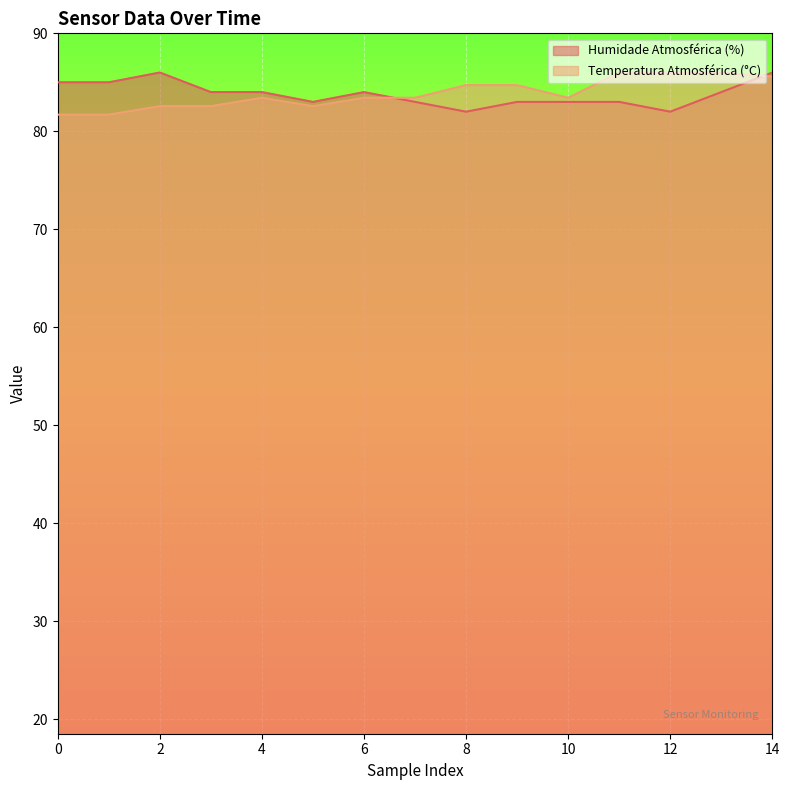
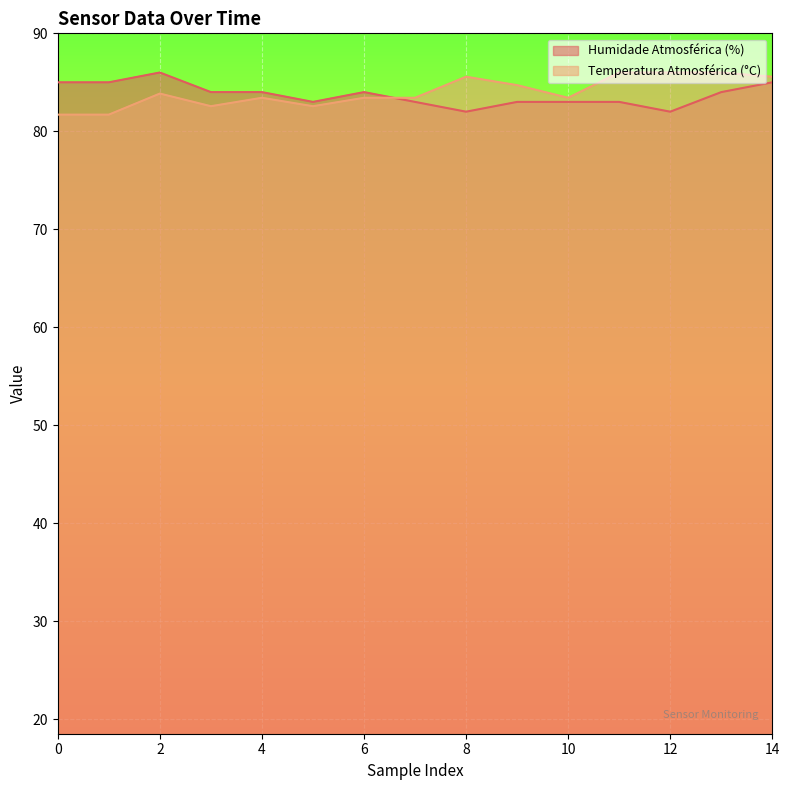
Temperatura Atmosférica (°C), 2: 83 -> 84
Temperatura Atmosférica (°C), 8: 85 -> 86
Humidade Atmosférica (%), 14: 86 -> 85
